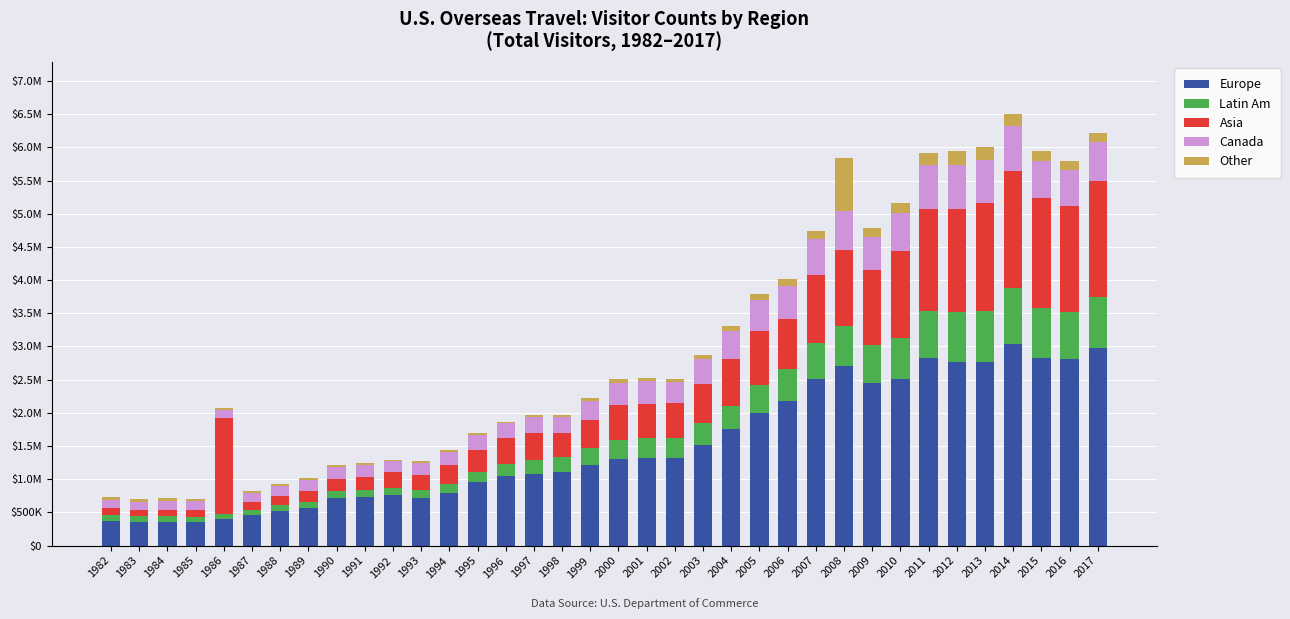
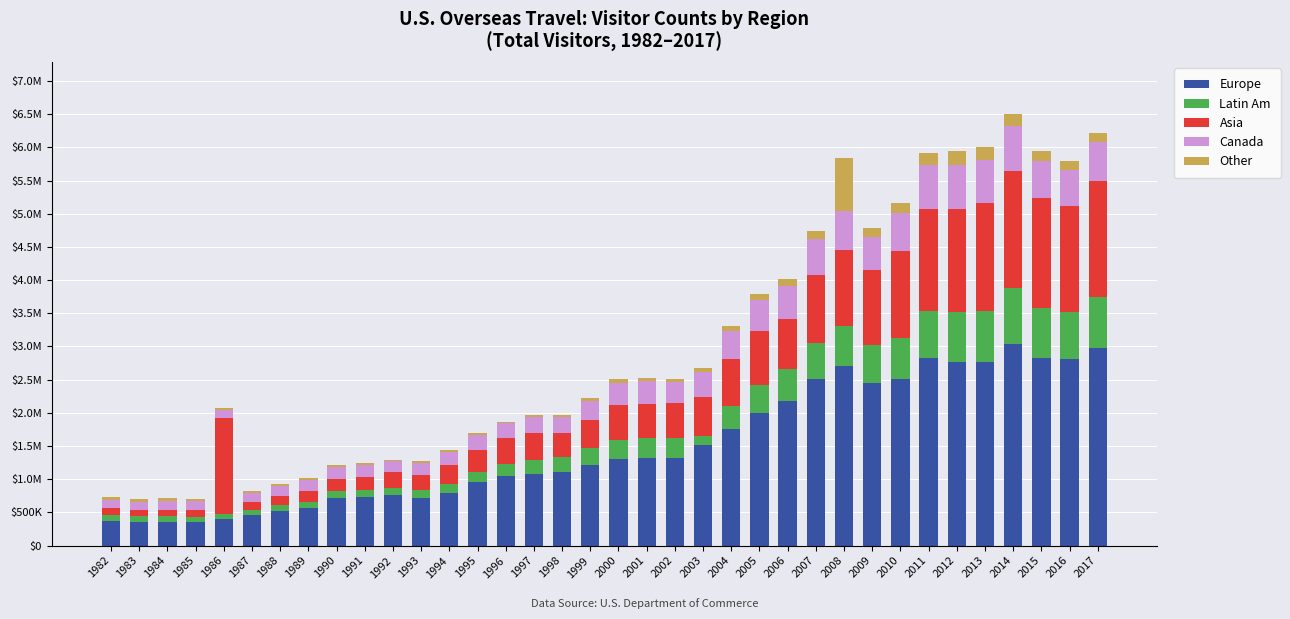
Latin Am, 2003: $300000 -> $100000
